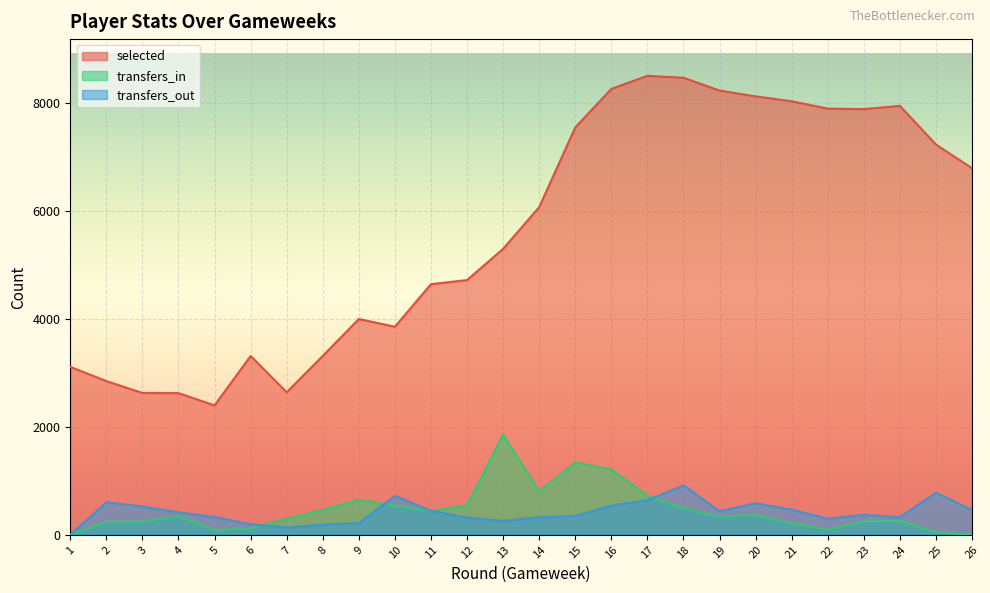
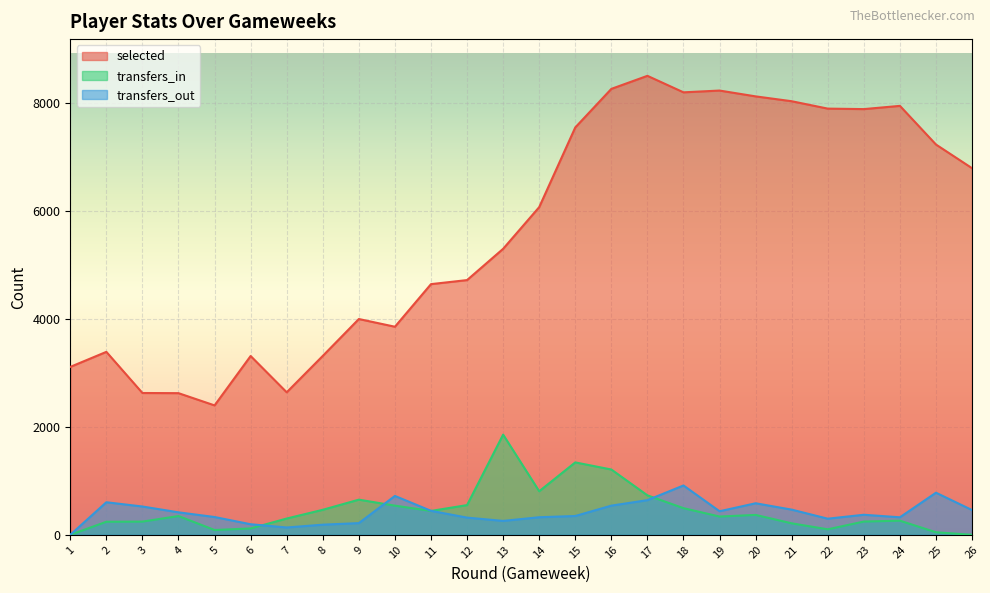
selected, 2: 2900 -> 3400
selected, 18: 8500 -> 8200
